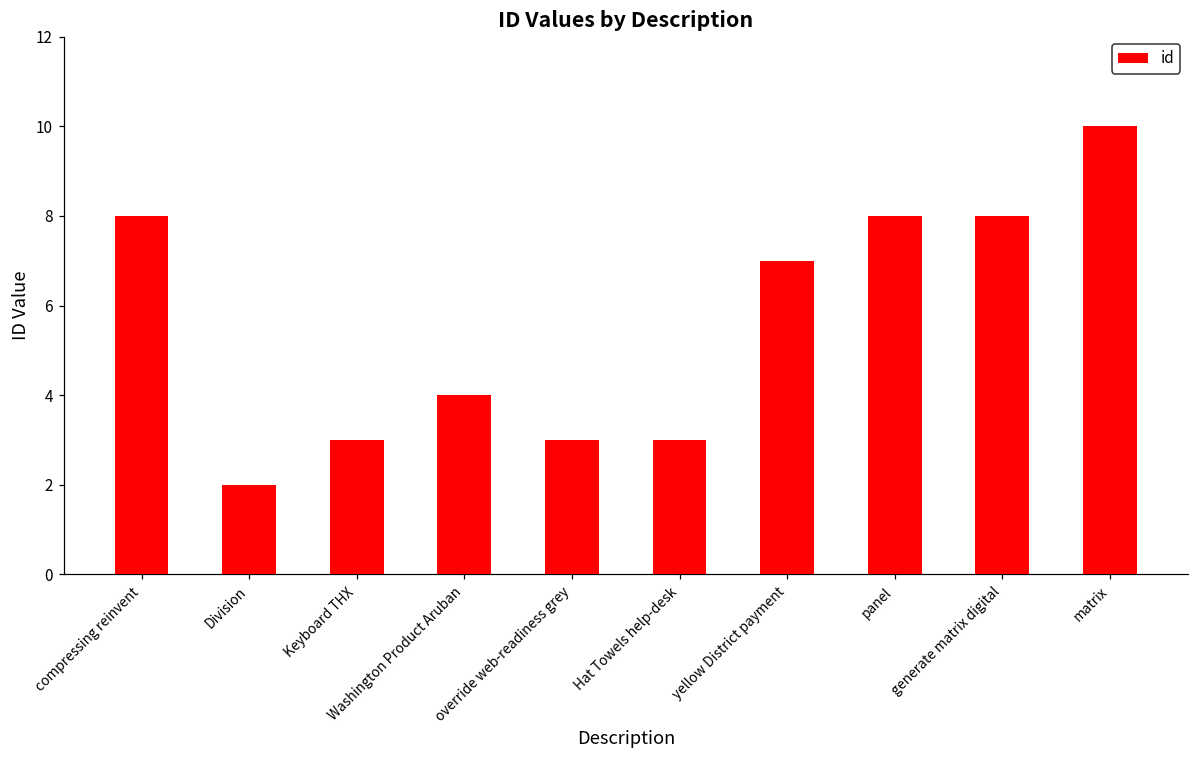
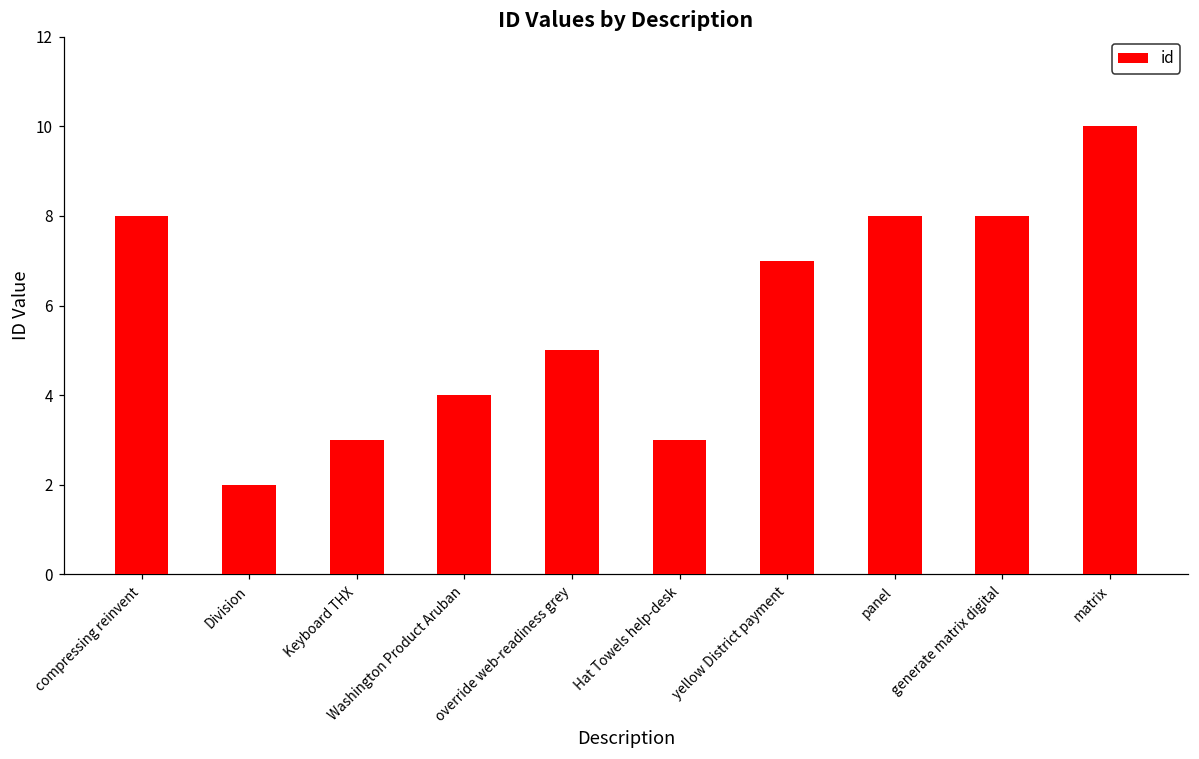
override web-readiness grey: 3 -> 5
